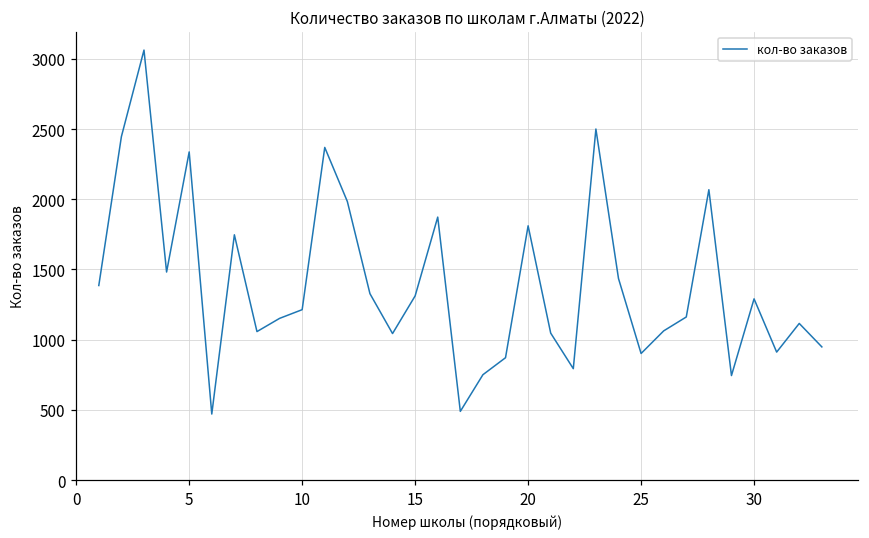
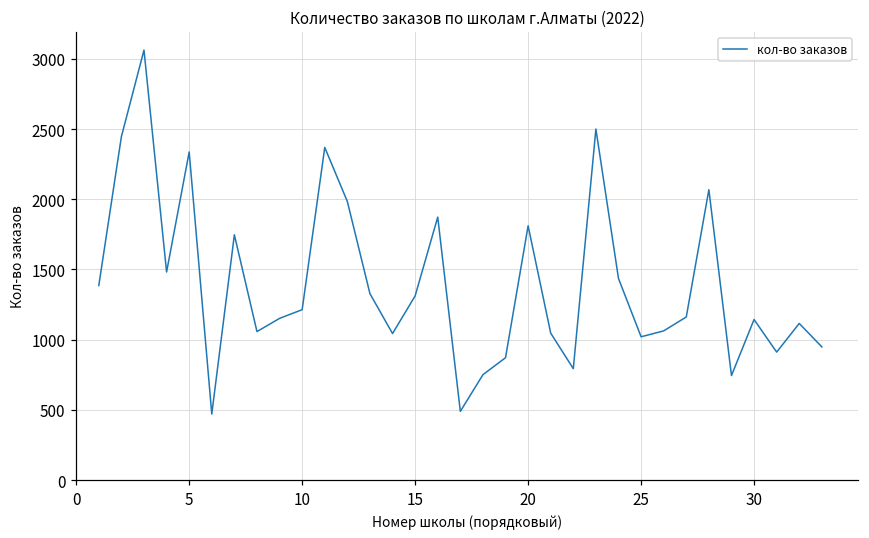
25: 900 -> 1020
30: 1290 -> 1140
